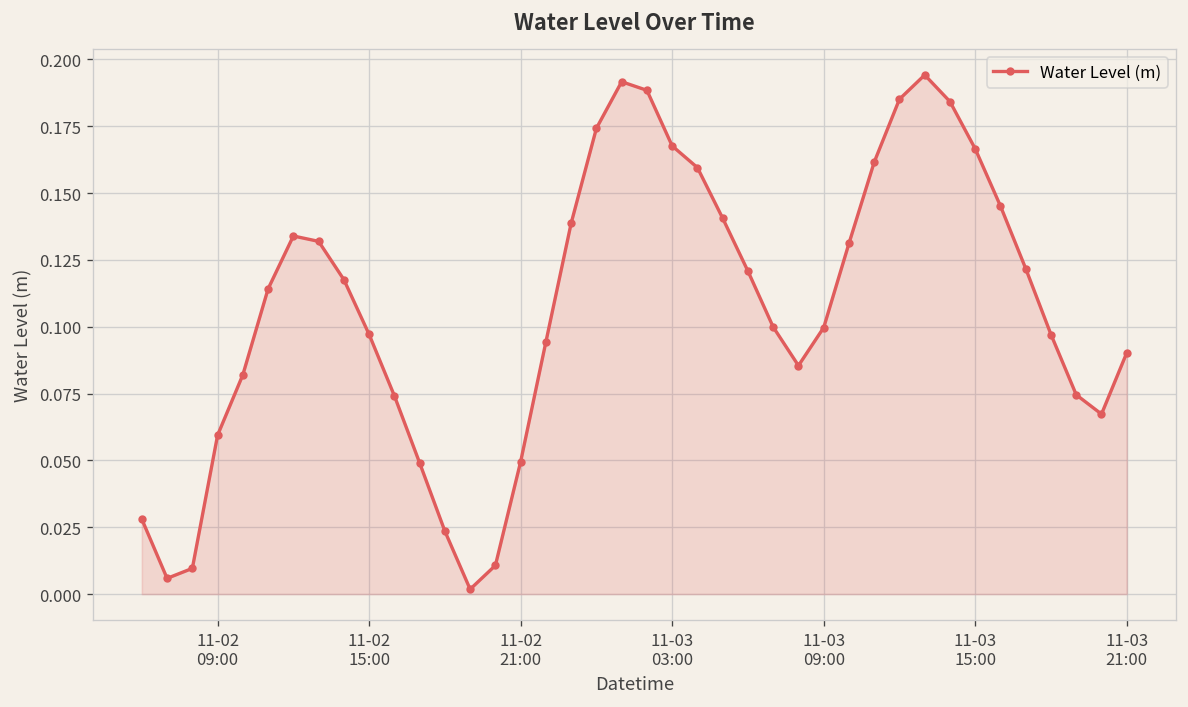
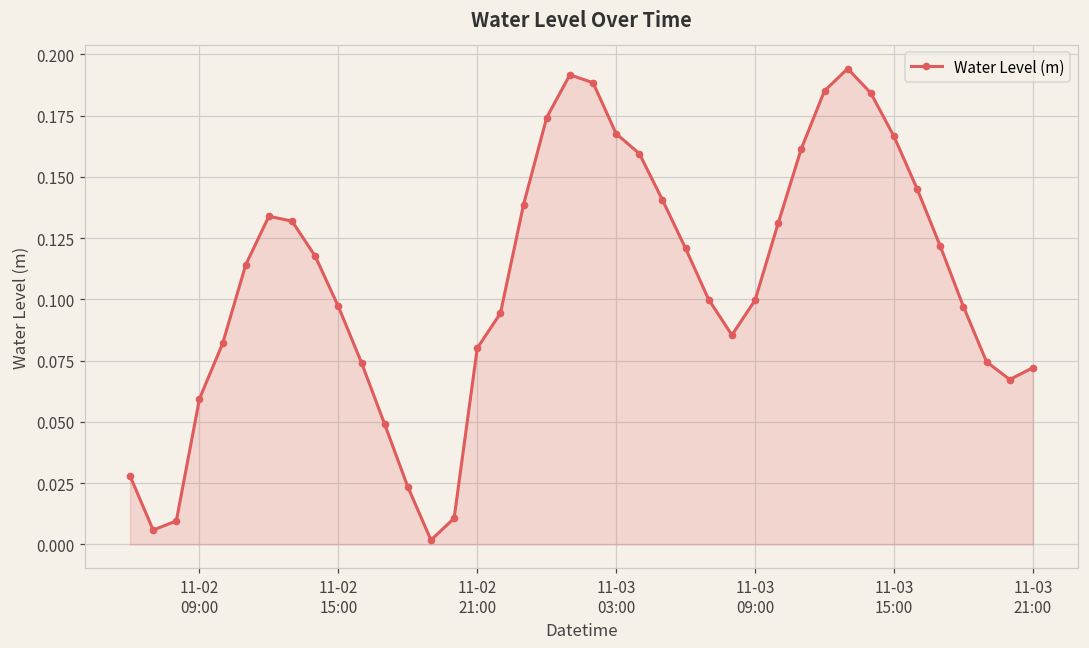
11-02 21:00: 0.050 -> 0.080
11-03 21:00: 0.090 -> 0.072
